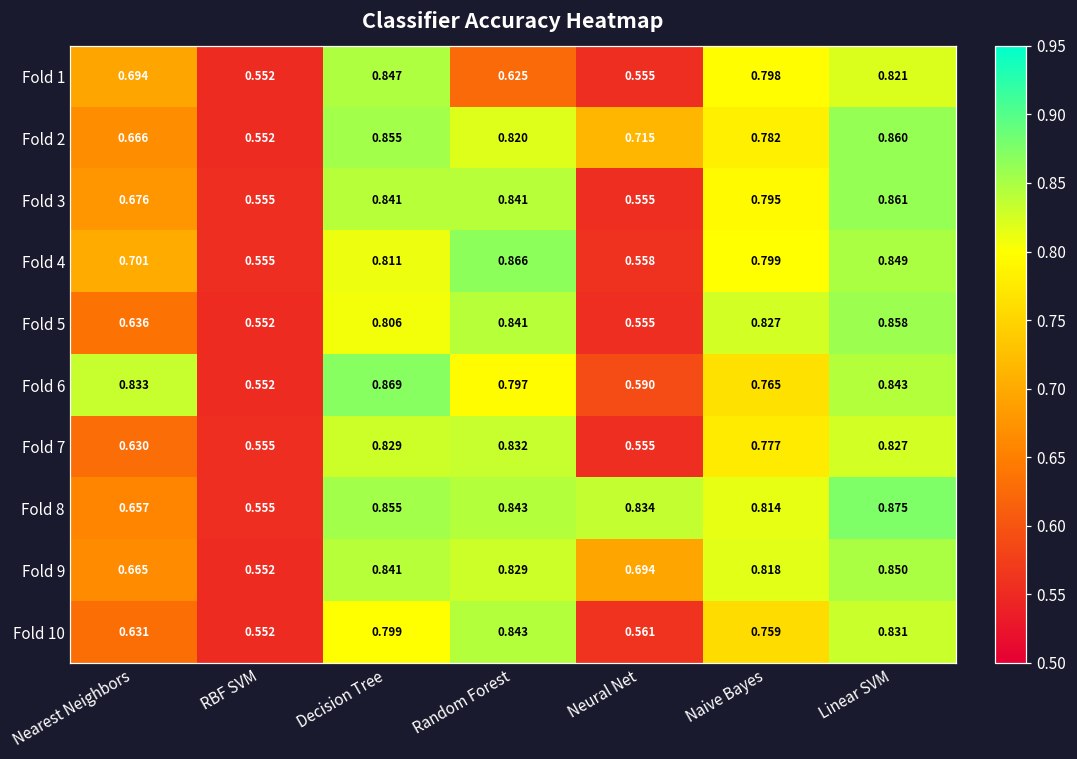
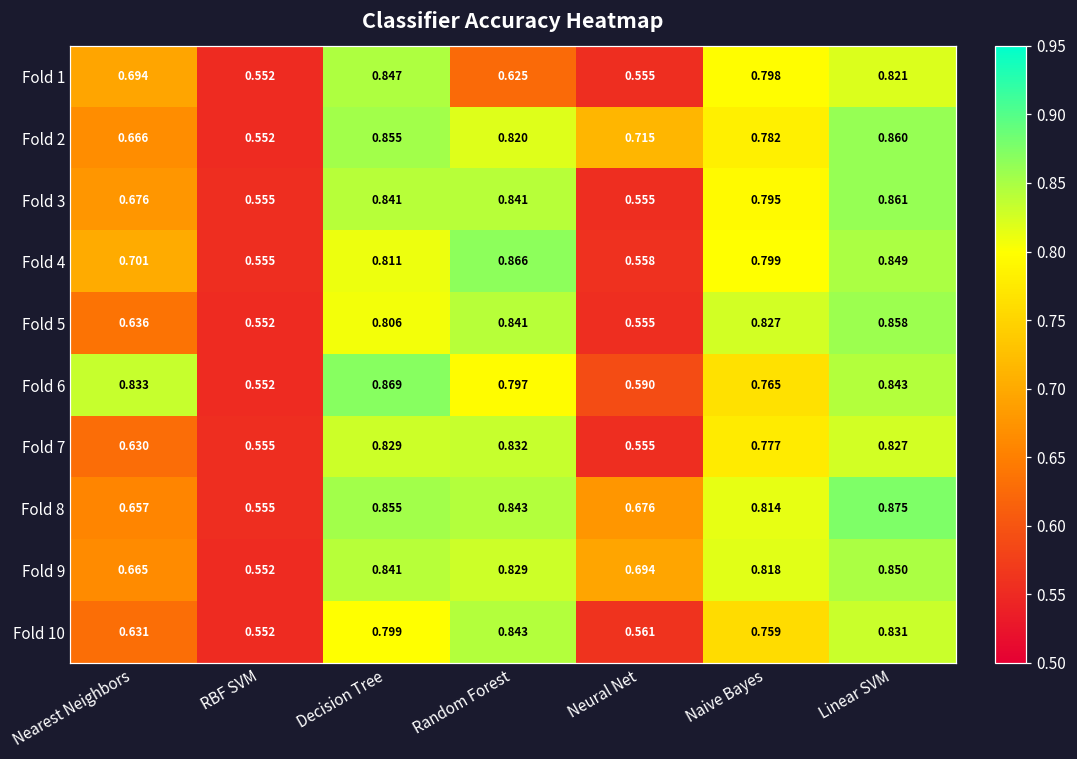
Fold 8, Neural Net: 0.834 -> 0.676
